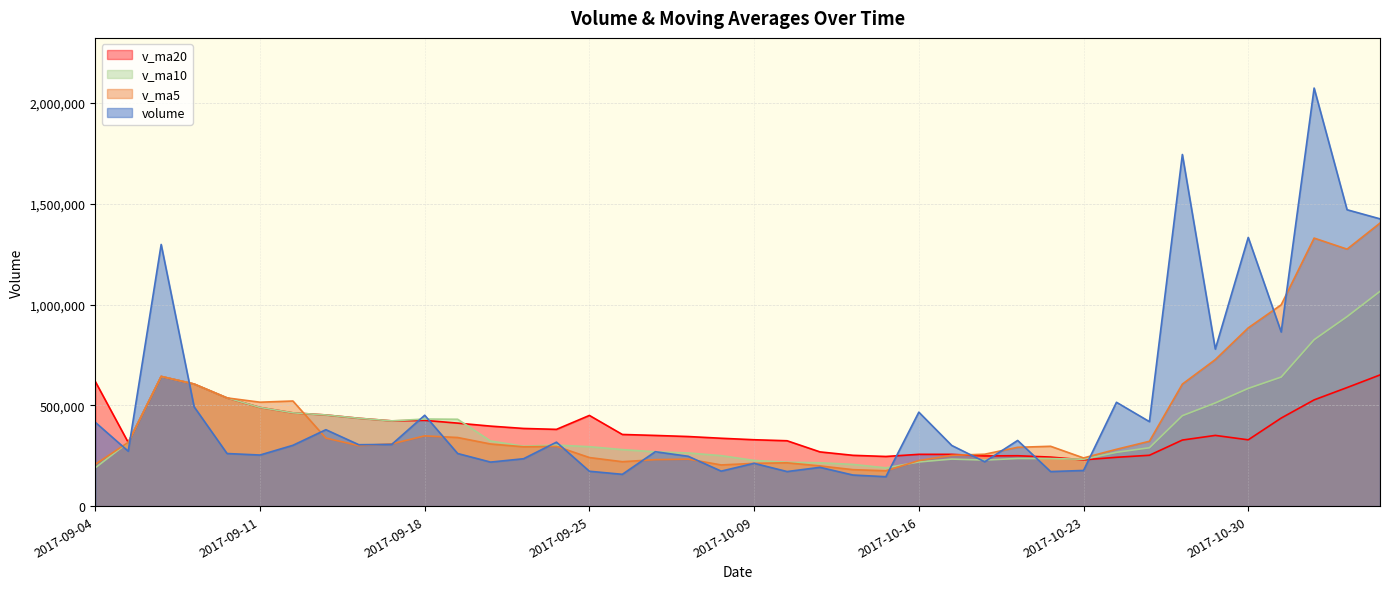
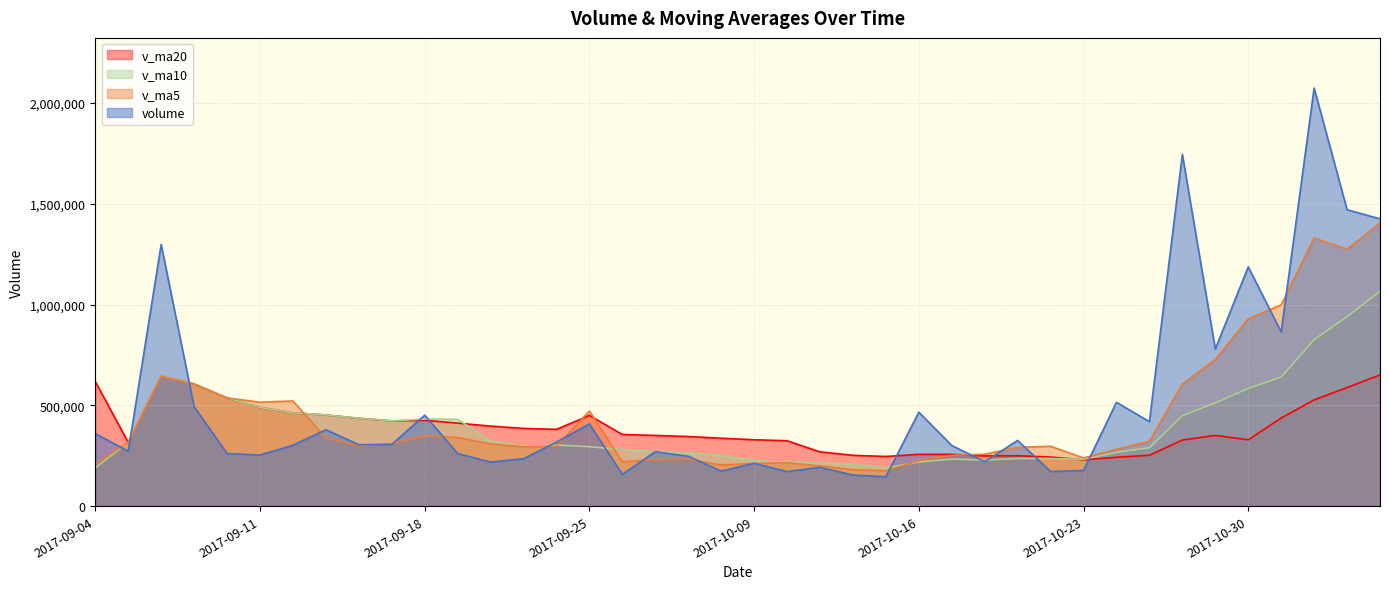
volume, 2017-09-04: 420,000 -> 360,000
v_ma5, 2017-09-25: 240,000 -> 470,000
volume, 2017-09-25: 170,000 -> 410,000
v_ma5, 2017-10-30: 880,000 -> 930,000
volume, 2017-10-30: 1,330,000 -> 1,190,000
